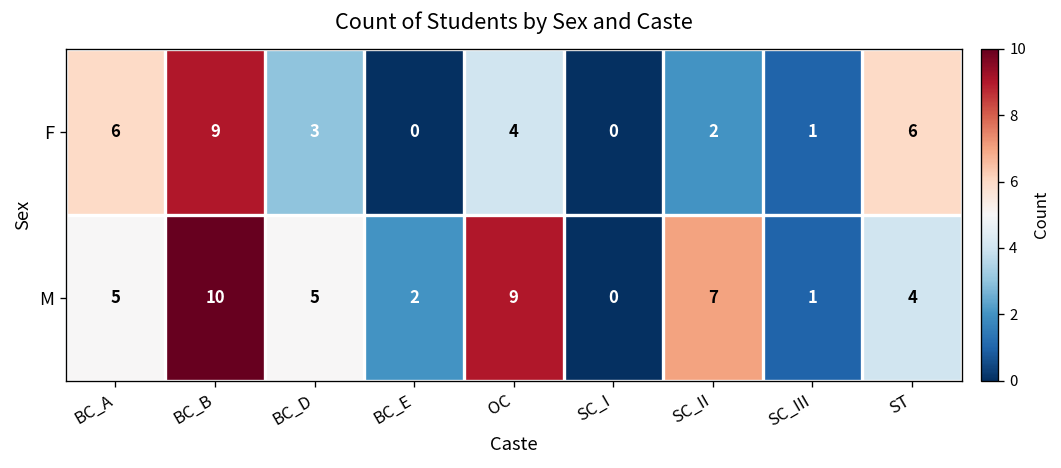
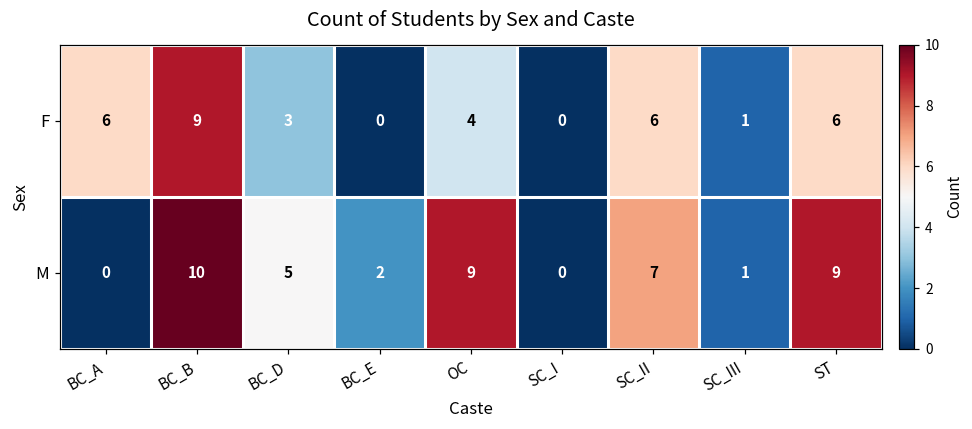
F, SC_II: 2 -> 6
M, BC_A: 5 -> 0
M, ST: 4 -> 9
